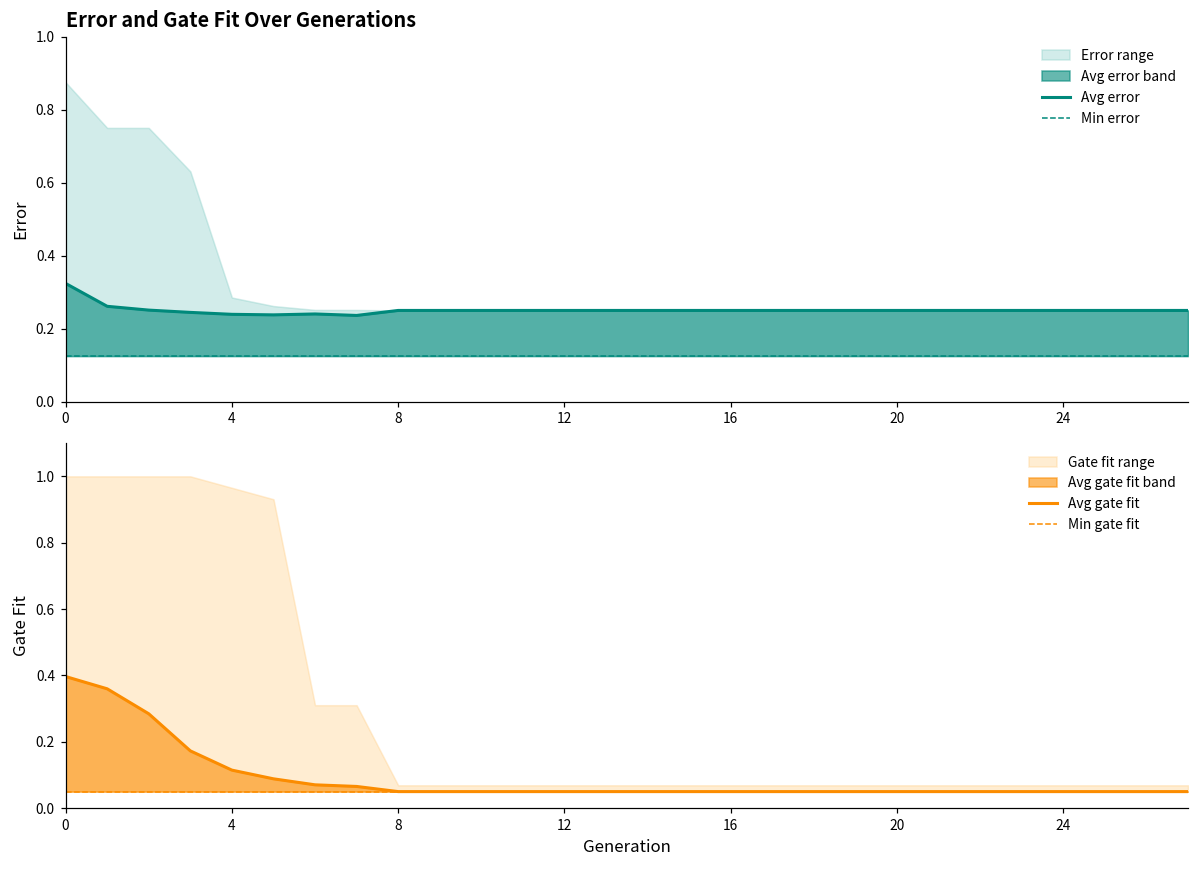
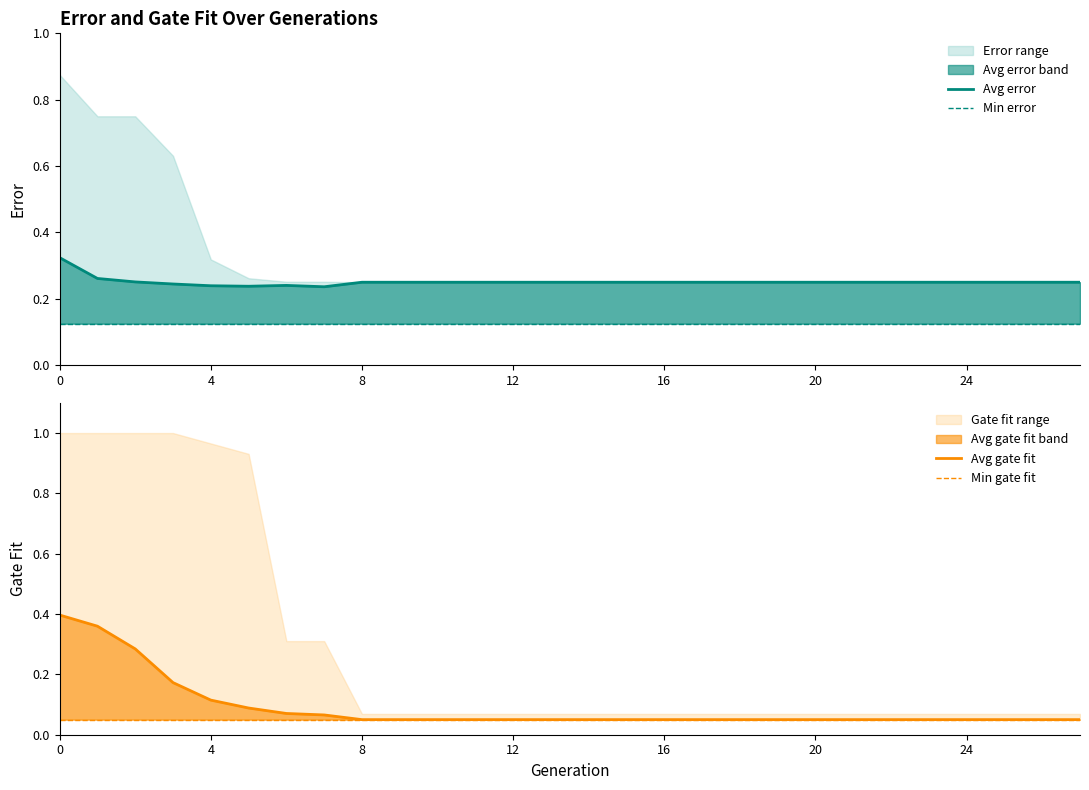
Error and Gate Fit Over Generations, Error range, 4: 0.29 -> 0.32
